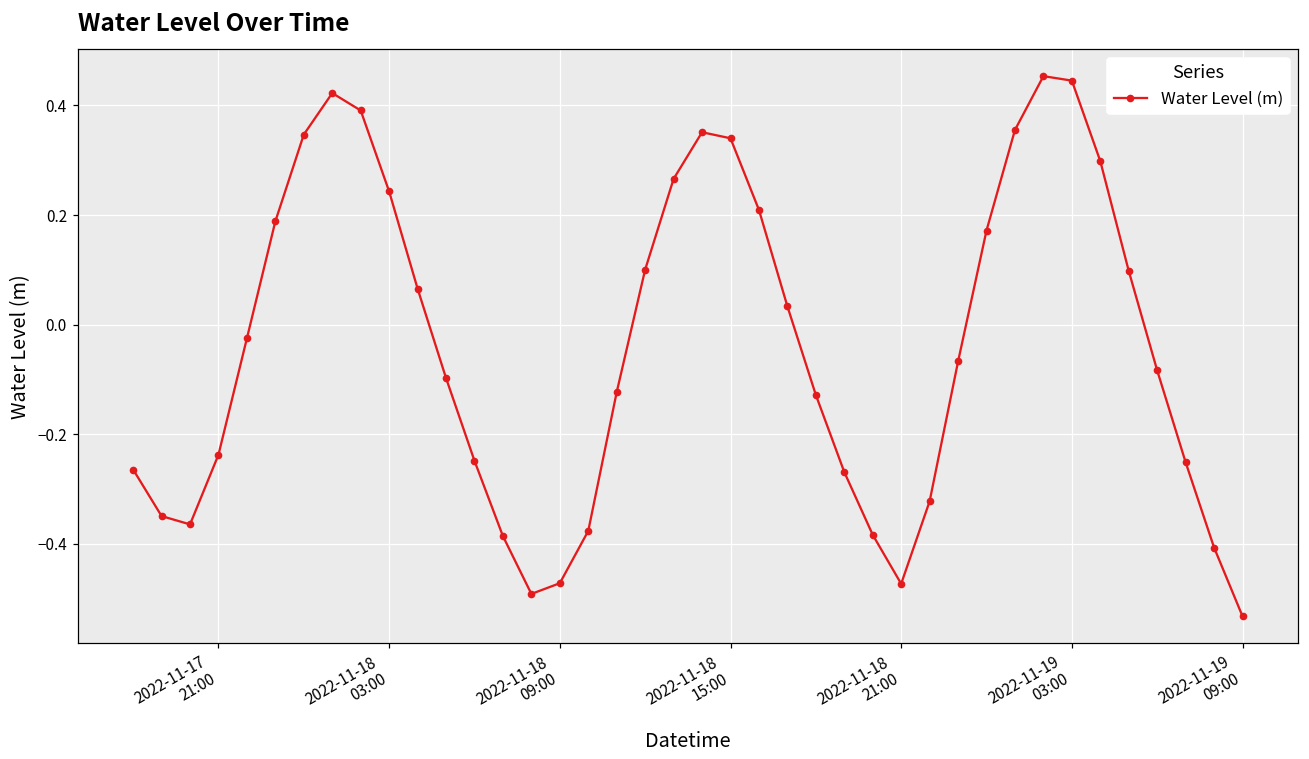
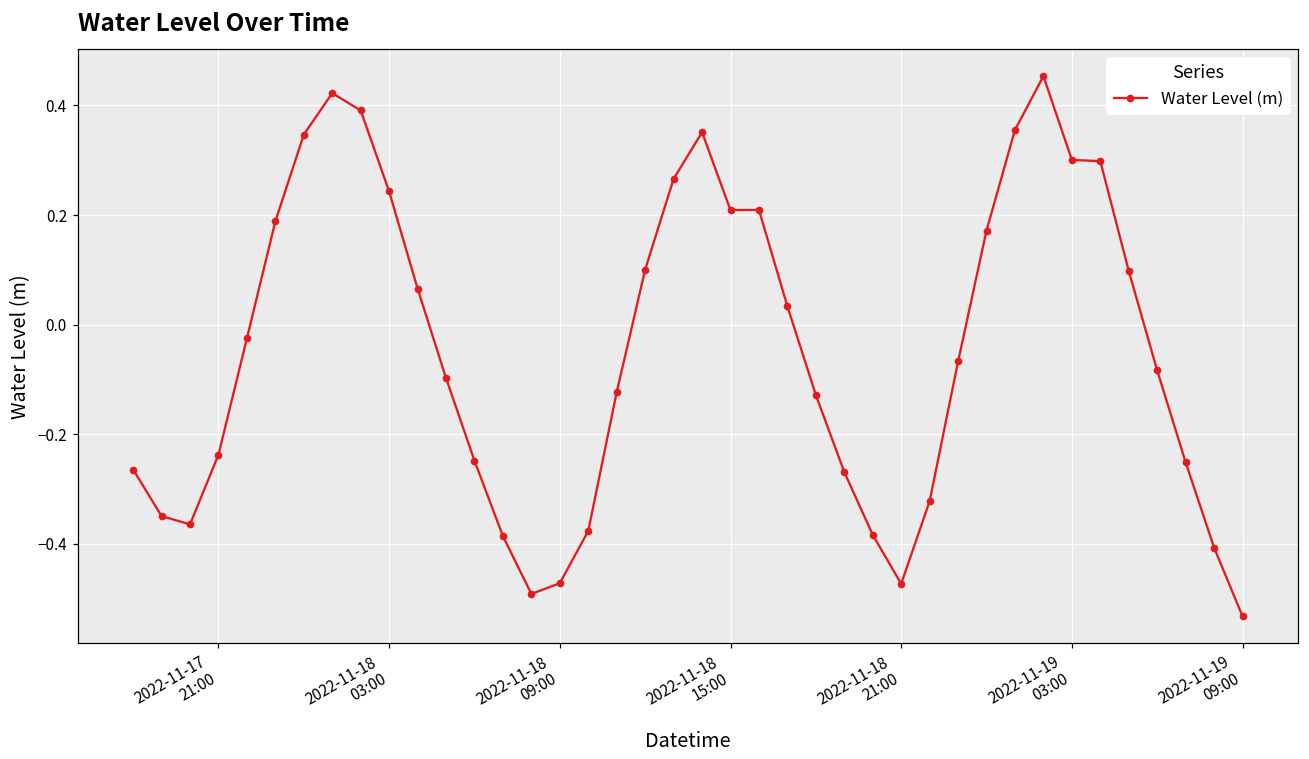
2022-11-18 15:00: 0.34 -> 0.21
2022-11-19 03:00: 0.45 -> 0.30
